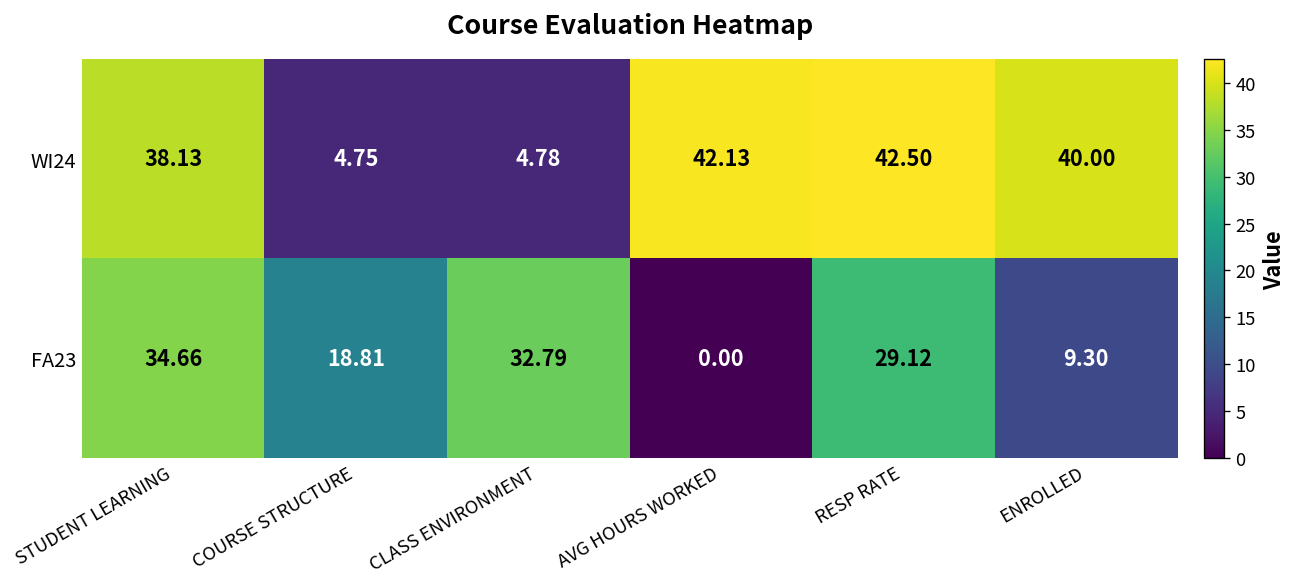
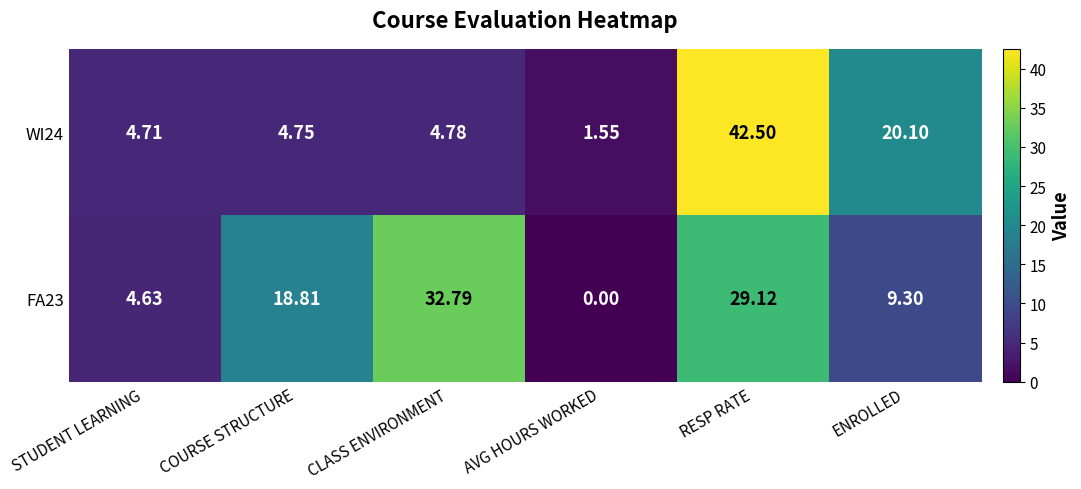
WI24, STUDENT LEARNING: 38.13 -> 4.71
WI24, AVG HOURS WORKED: 42.13 -> 1.55
WI24, ENROLLED: 40.00 -> 20.10
FA23, STUDENT LEARNING: 34.66 -> 4.63
